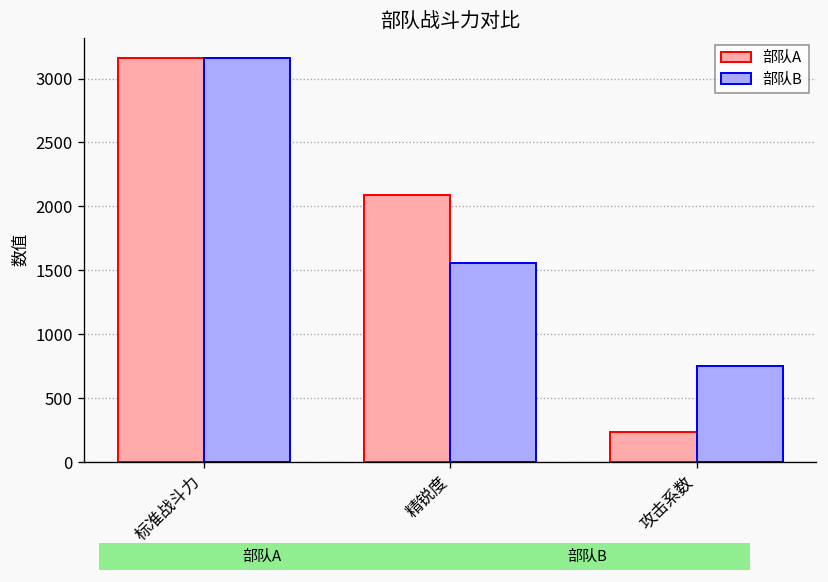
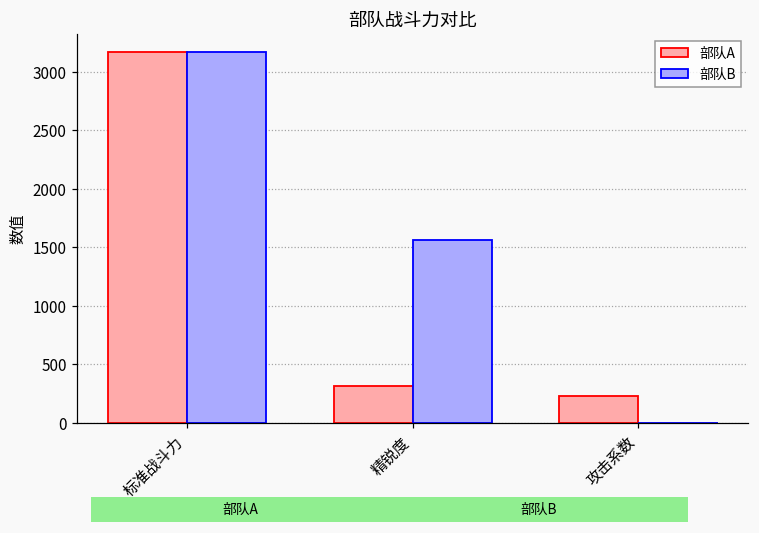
部队A, 精锐度: 2090 -> 320
部队B, 攻击系数: 750 -> 0
